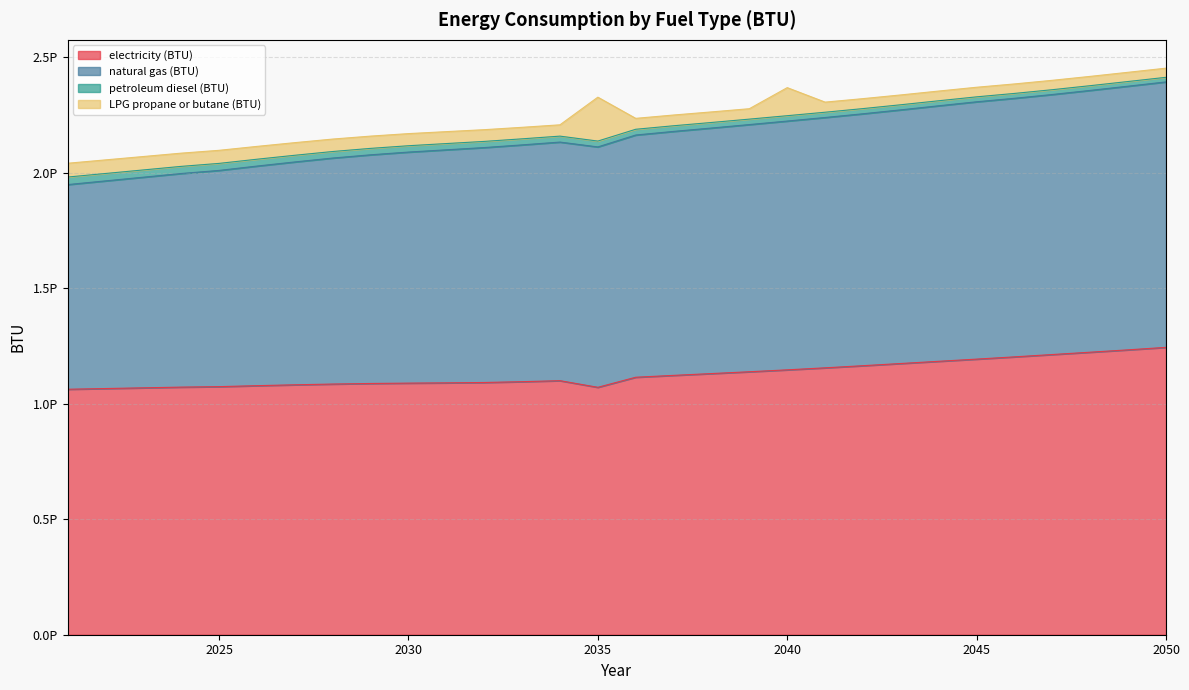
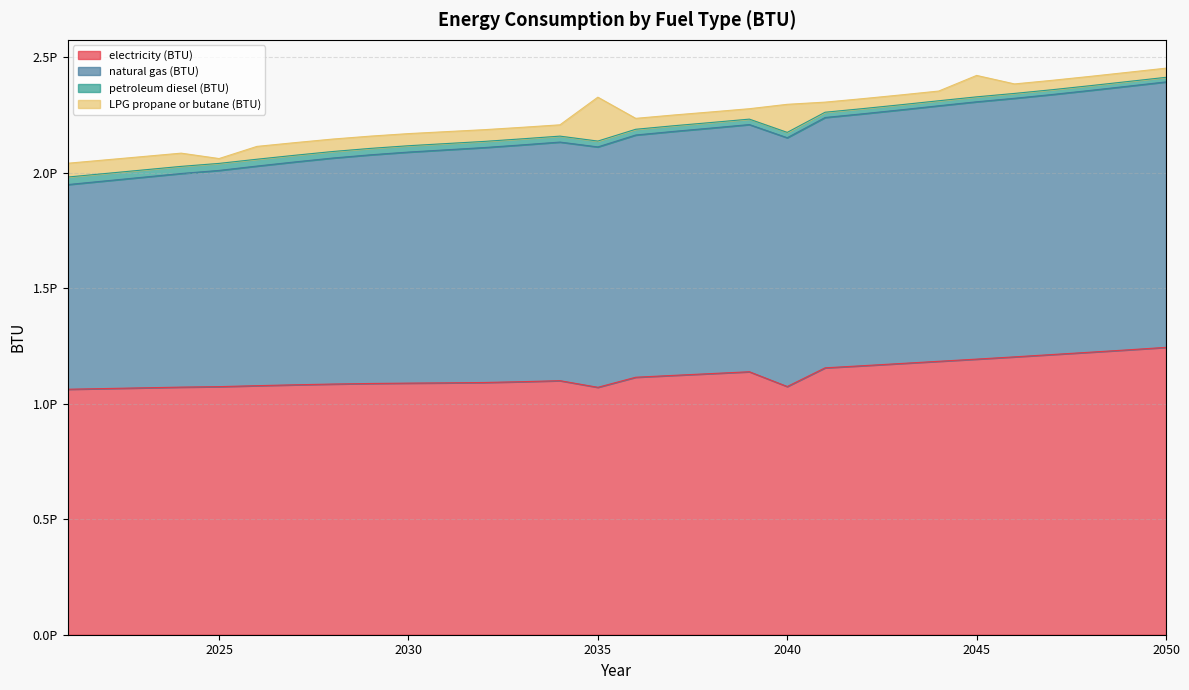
LPG propane or butane (BTU), 2025: 0.06P -> 0.02P
electricity (BTU), 2040: 1.15P -> 1.07P
LPG propane or butane (BTU), 2045: 0.04P -> 0.09P
